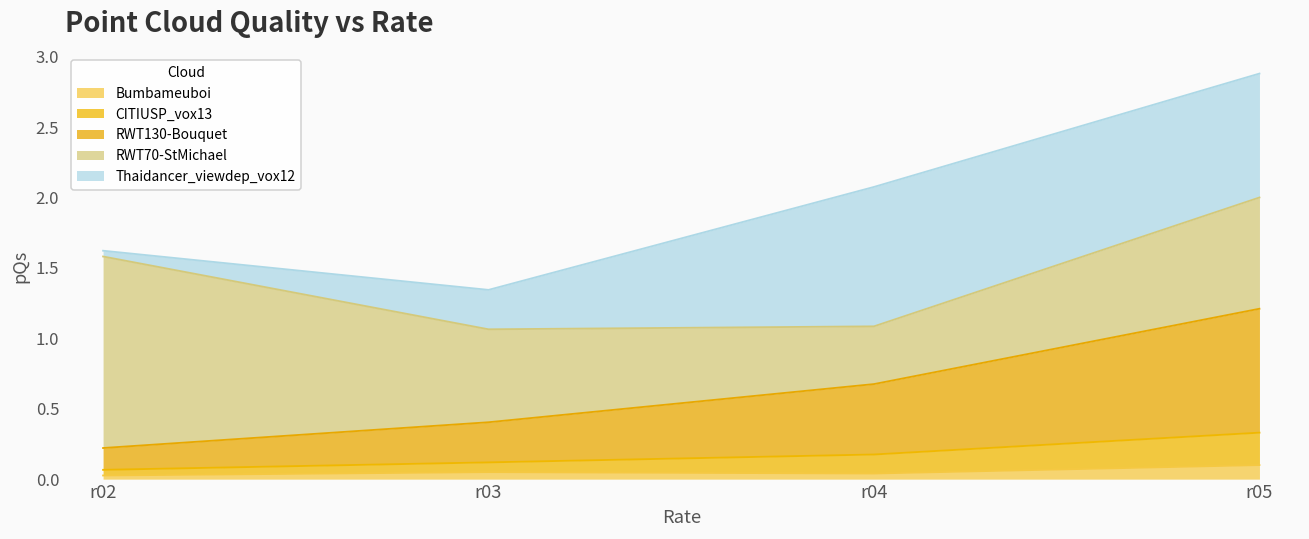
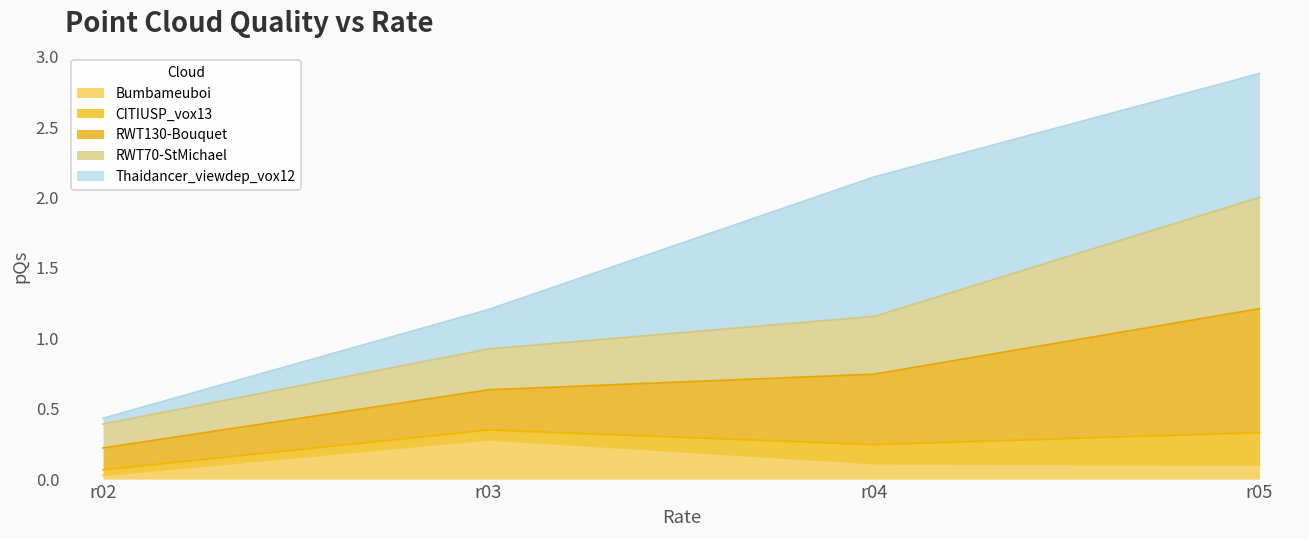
RWT70-StMichael, r02: 1.36 -> 0.17
Bumbameuboi, r03: 0.05 -> 0.28
RWT70-StMichael, r03: 0.66 -> 0.29
Bumbameuboi, r04: 0.04 -> 0.11
